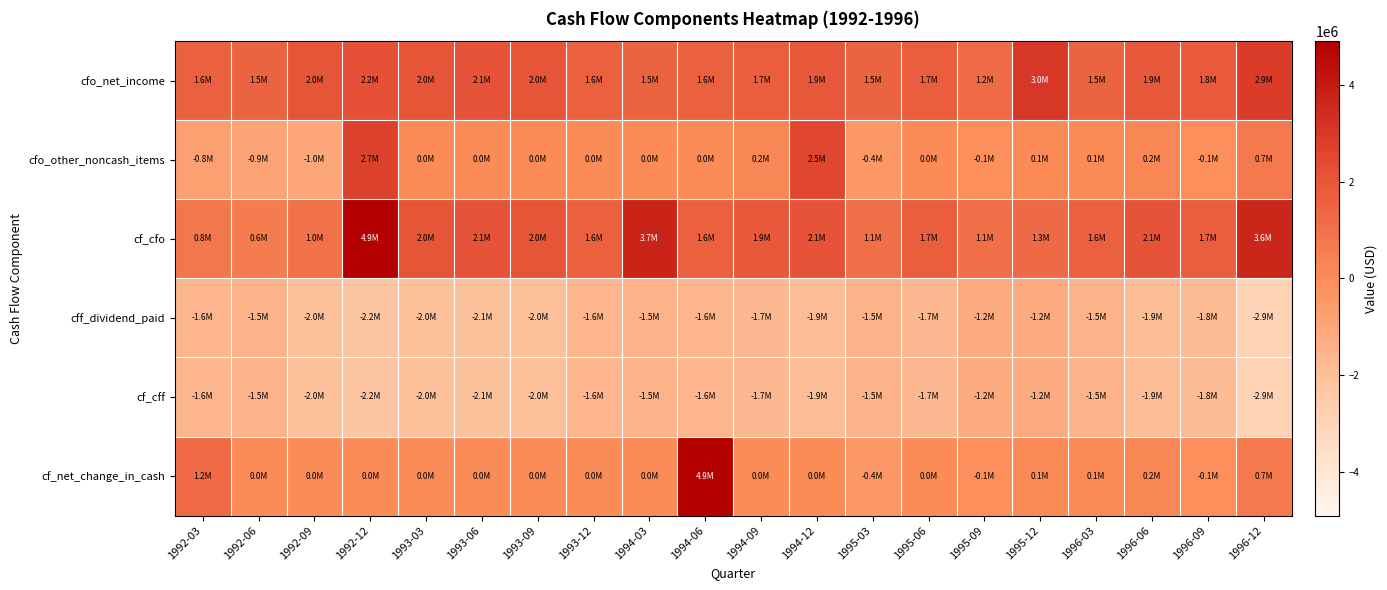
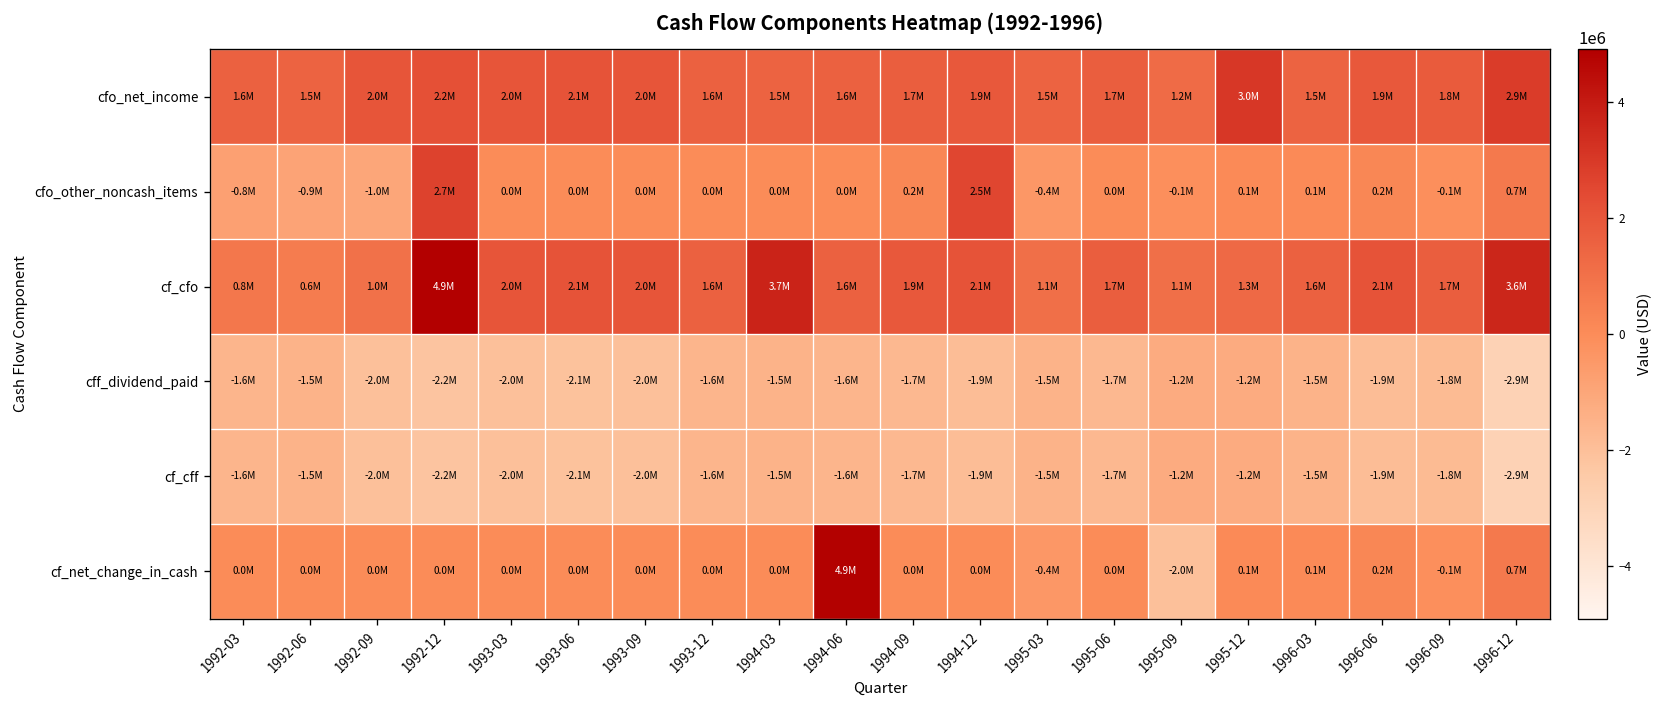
cf_net_change_in_cash, 1992-03: 1.2M -> 0.0M
cf_net_change_in_cash, 1995-09: -0.1M -> -2.0M
